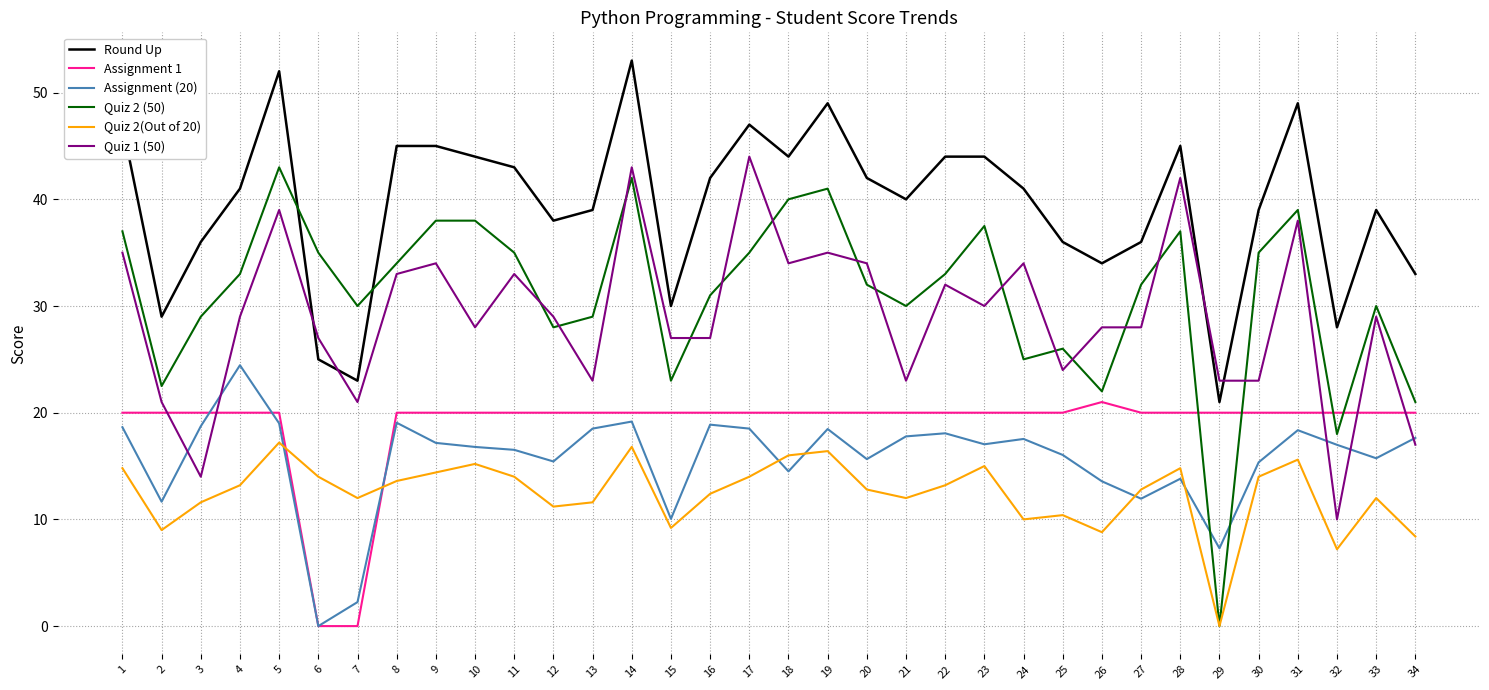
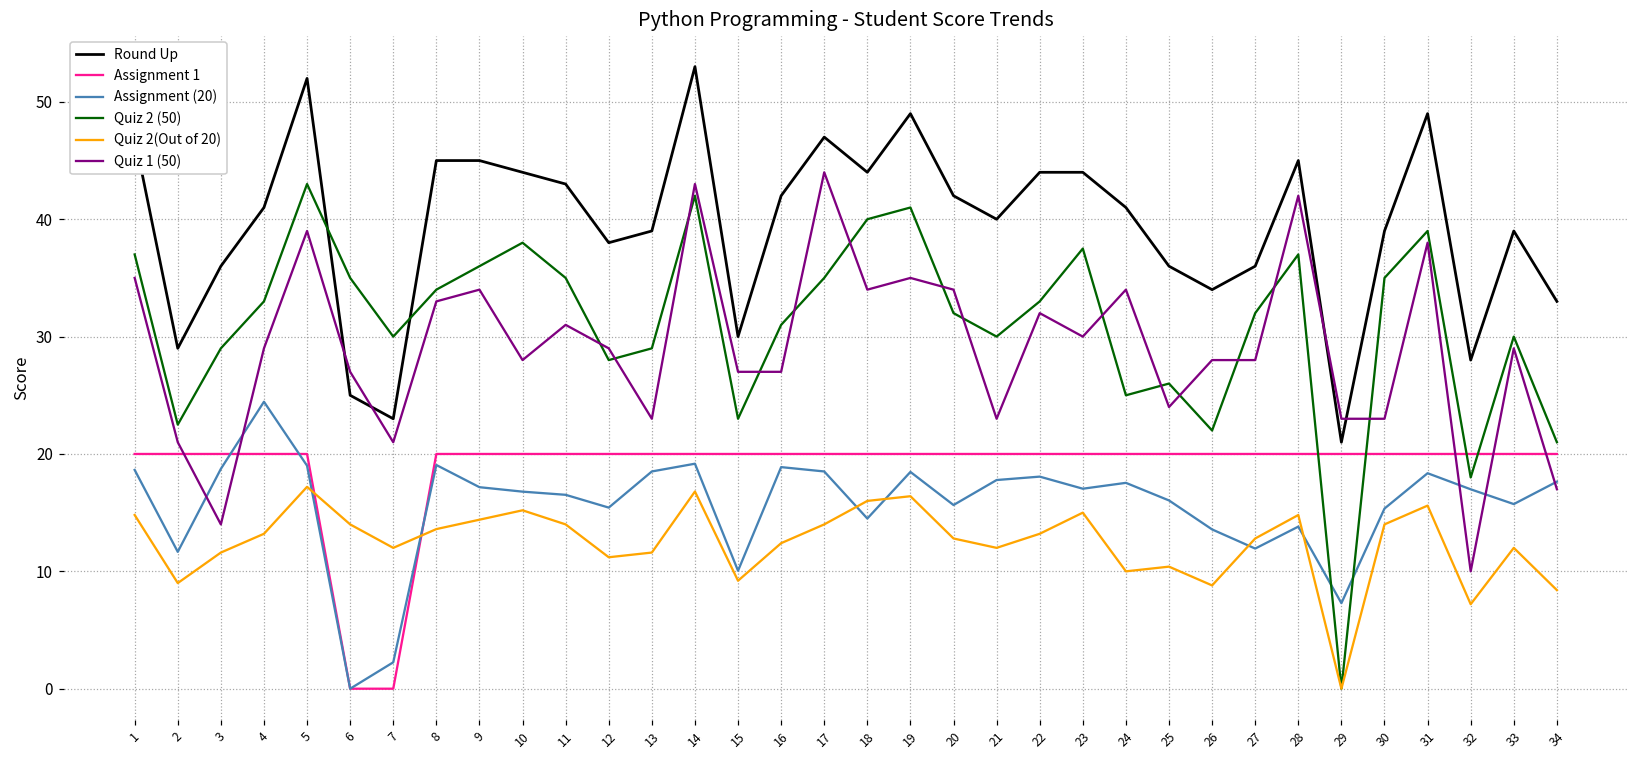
Quiz 2 (50), 9: 38 -> 36
Quiz 1 (50), 11: 33 -> 31
Assignment 1, 26: 21 -> 20
